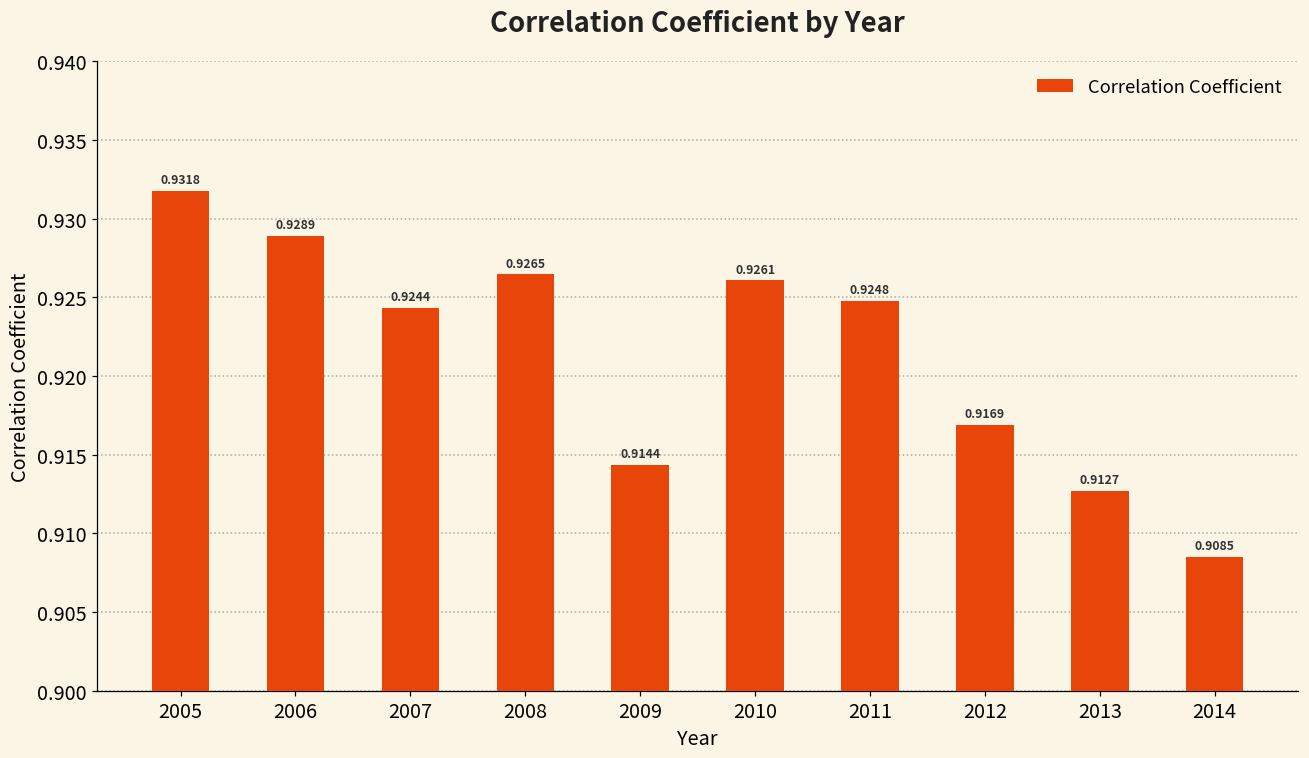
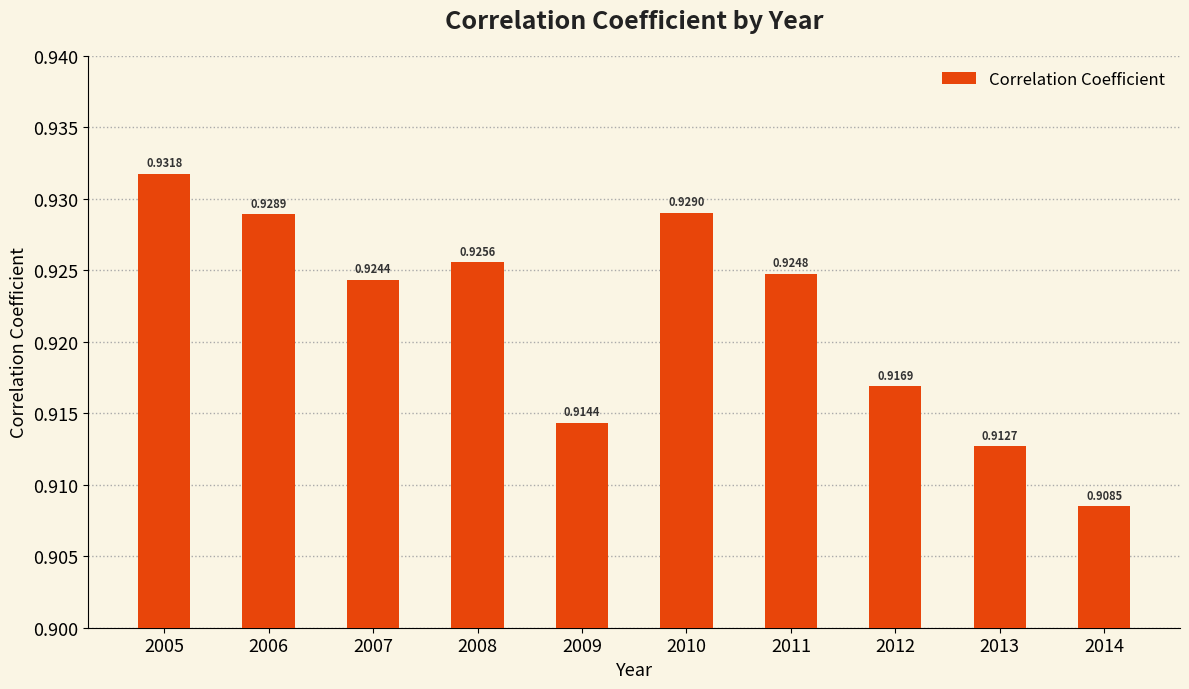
2008: 0.9265 -> 0.9256
2010: 0.9261 -> 0.9290
